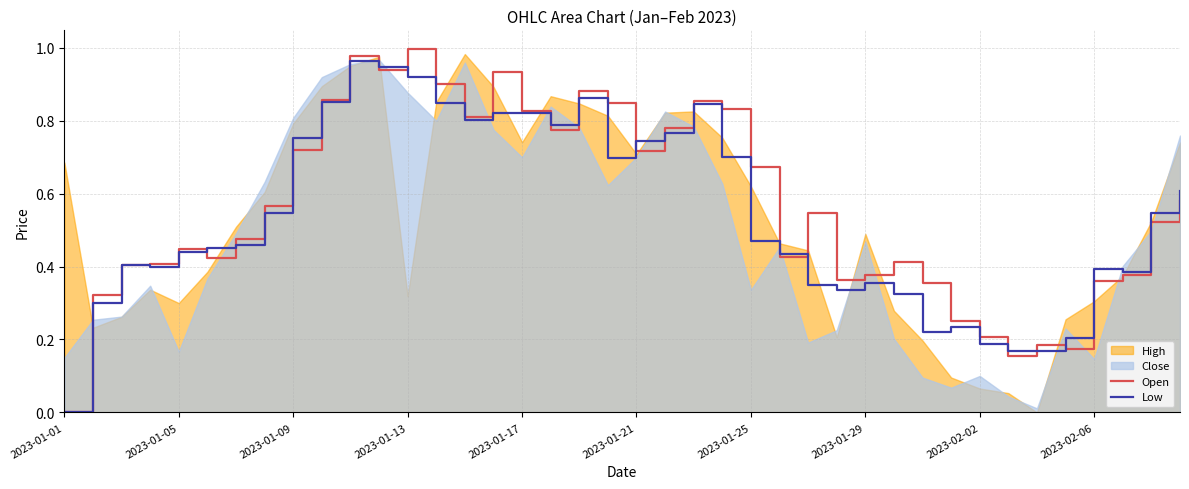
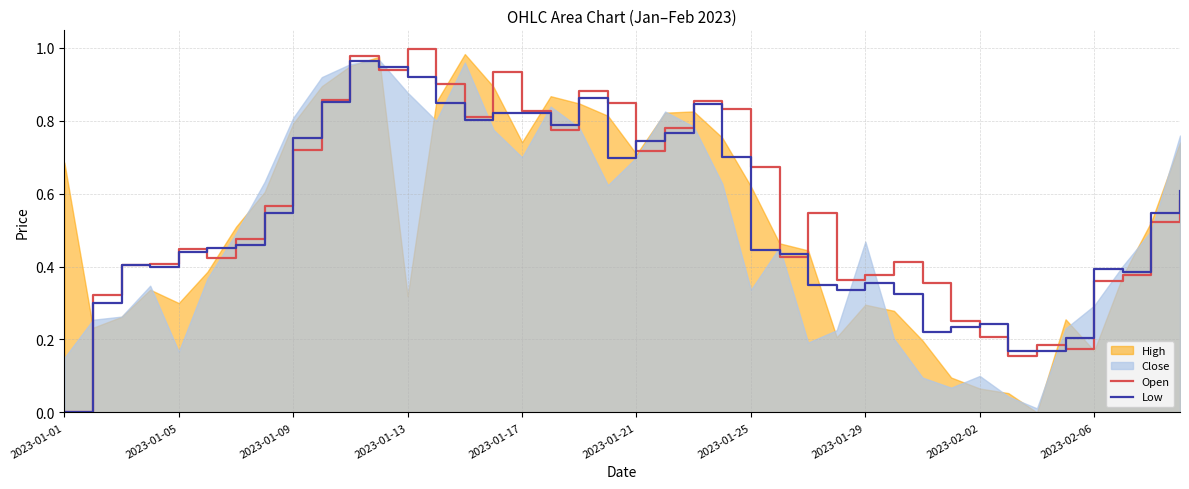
Low, 2023-01-25: 0.47 -> 0.44
High, 2023-01-29: 0.49 -> 0.30
Low, 2023-02-02: 0.19 -> 0.24
High, 2023-02-06: 0.31 -> 0.17
Close, 2023-02-06: 0.15 -> 0.29
